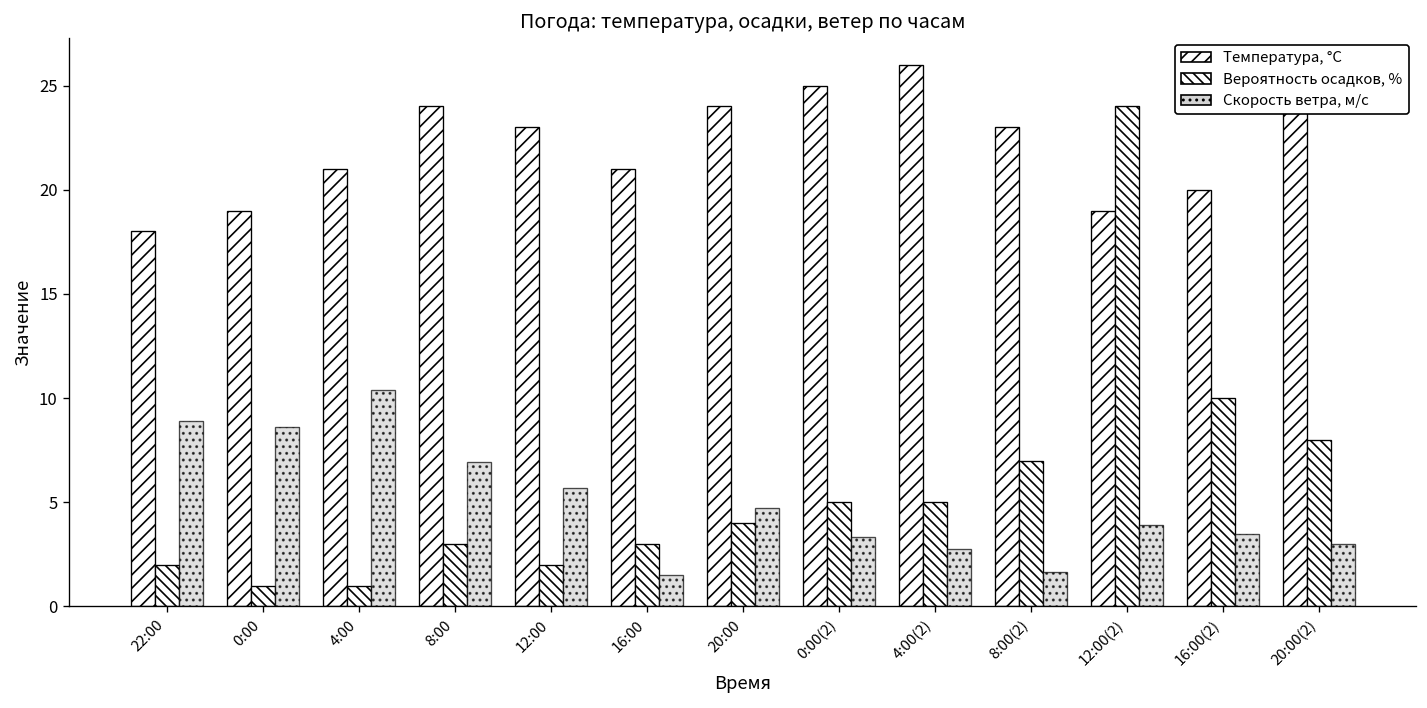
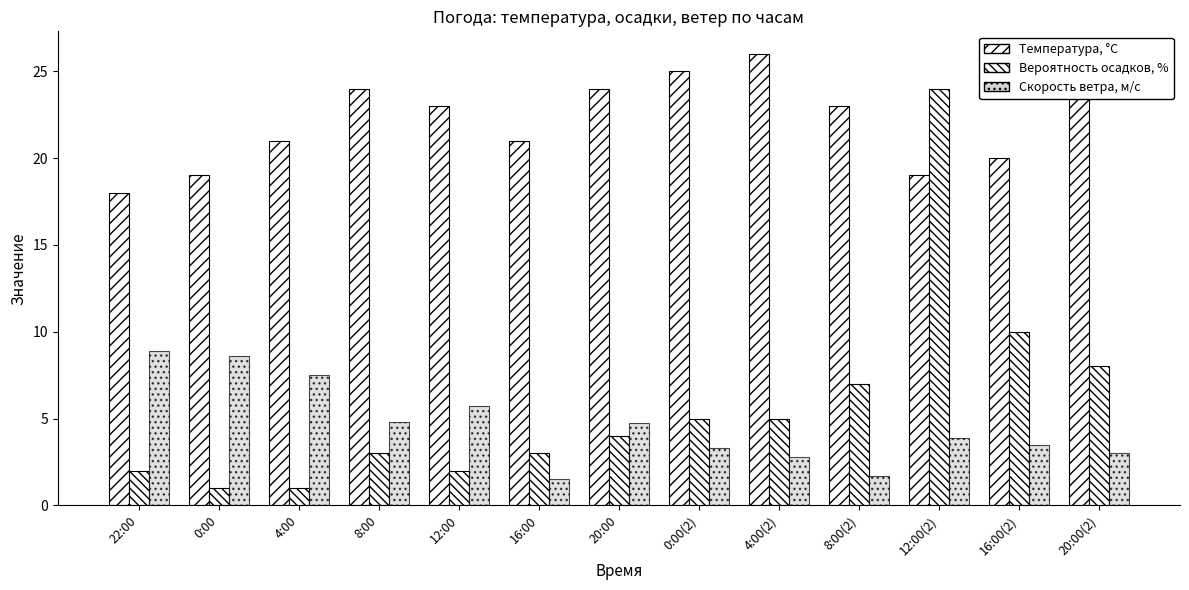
Скорость ветра, м/c, 4:00: 10.4 -> 7.5
Скорость ветра, м/c, 8:00: 6.9 -> 4.8
